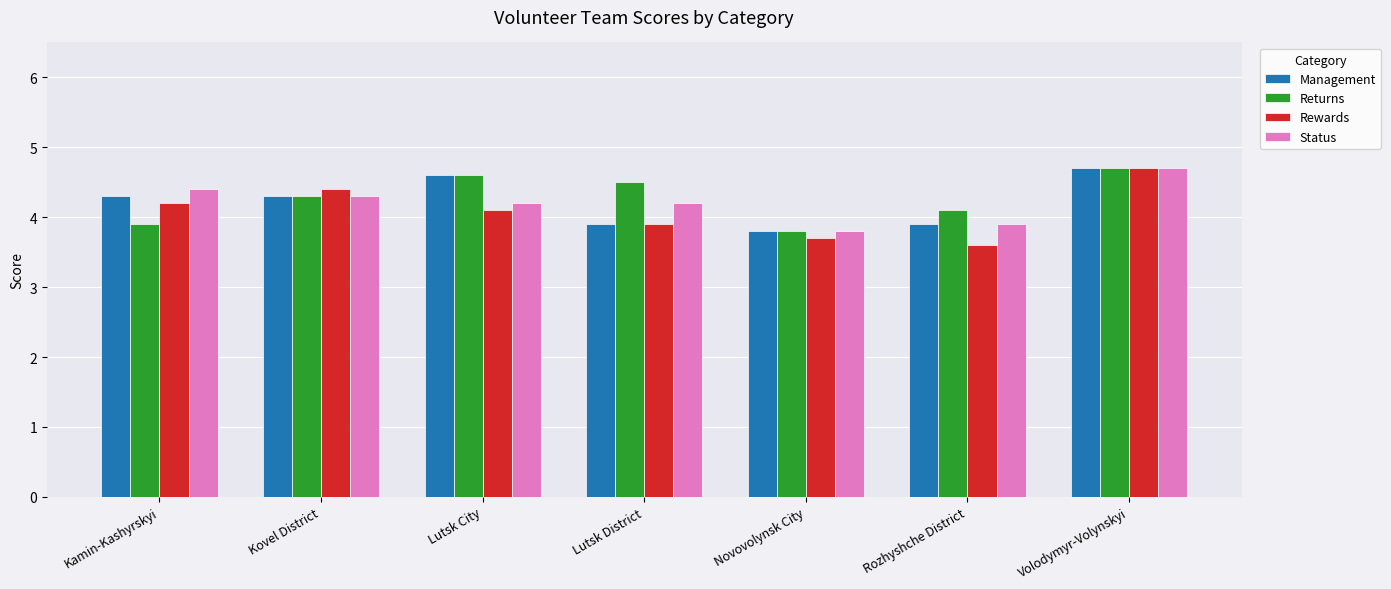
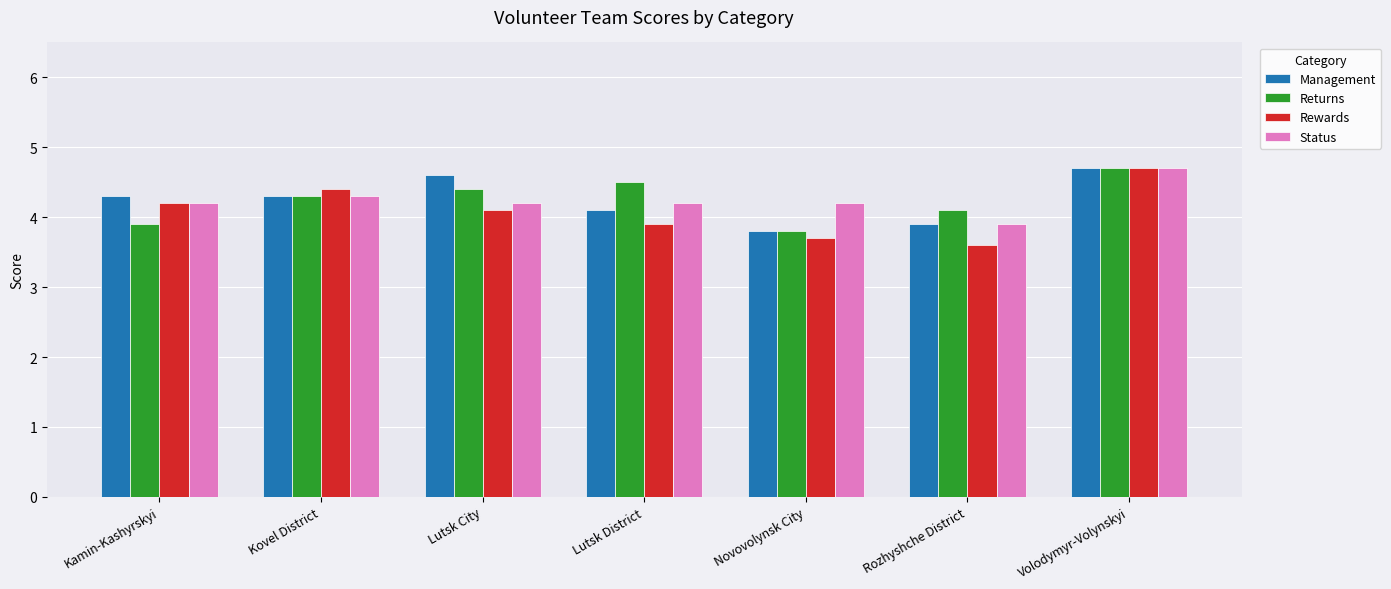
Status, Kamin-Kashyrskyi: 4.4 -> 4.2
Returns, Lutsk City: 4.6 -> 4.4
Management, Lutsk District: 3.9 -> 4.1
Status, Novovolynsk City: 3.8 -> 4.2
